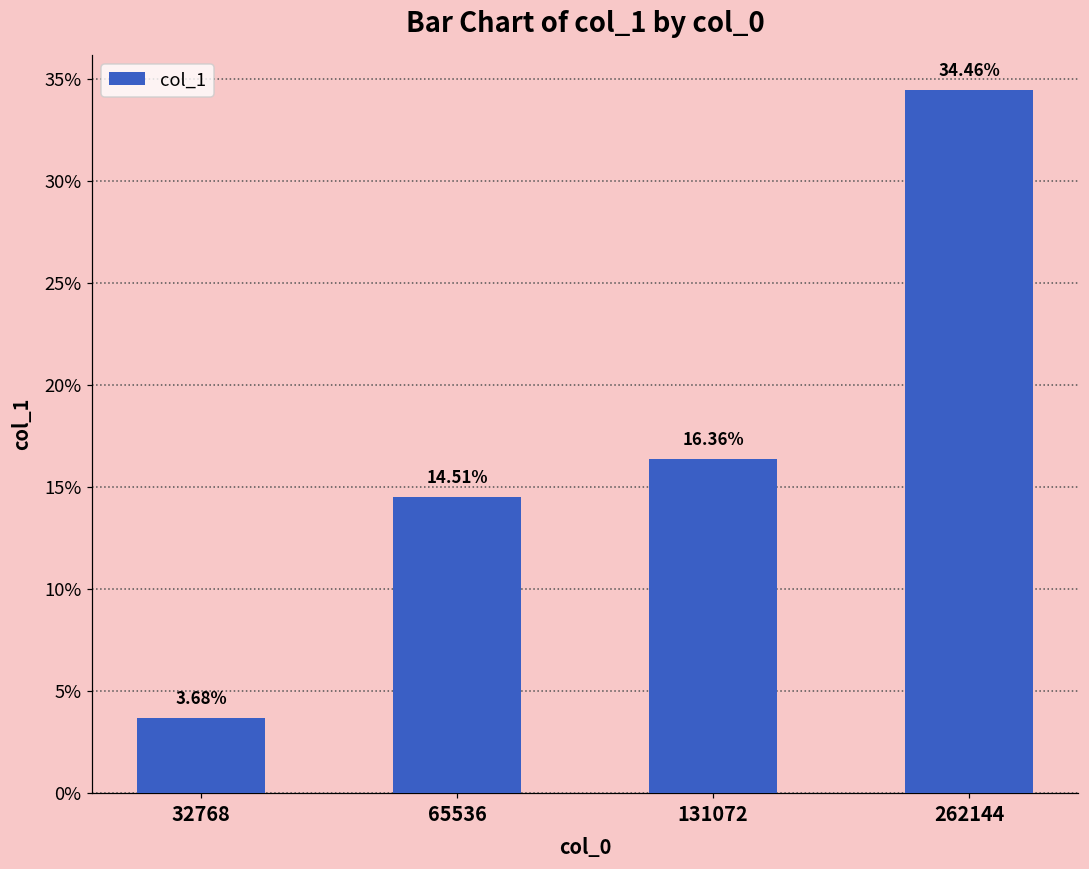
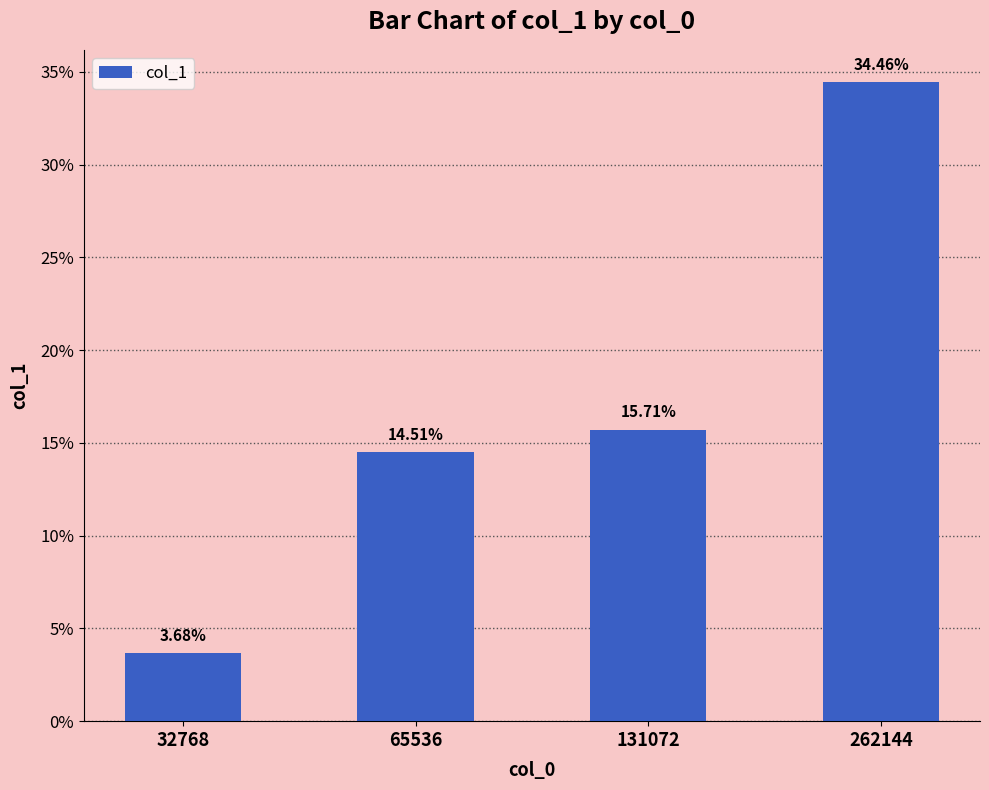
131072: 16.36% -> 15.71%
